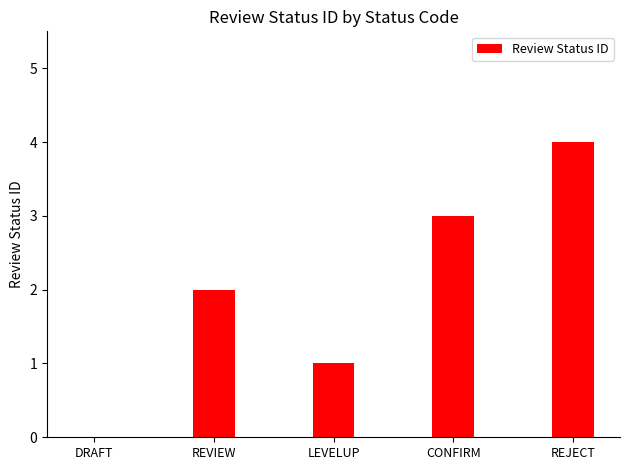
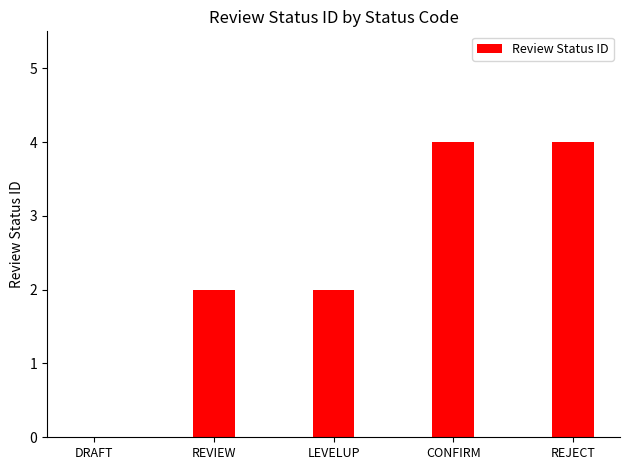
LEVELUP: 1 -> 2
CONFIRM: 3 -> 4
